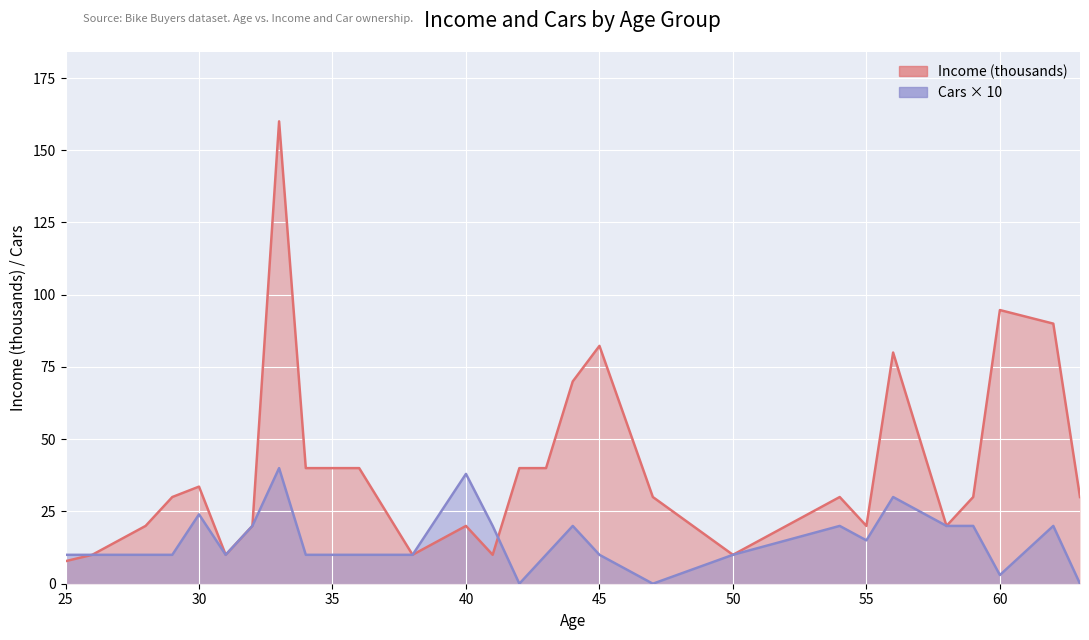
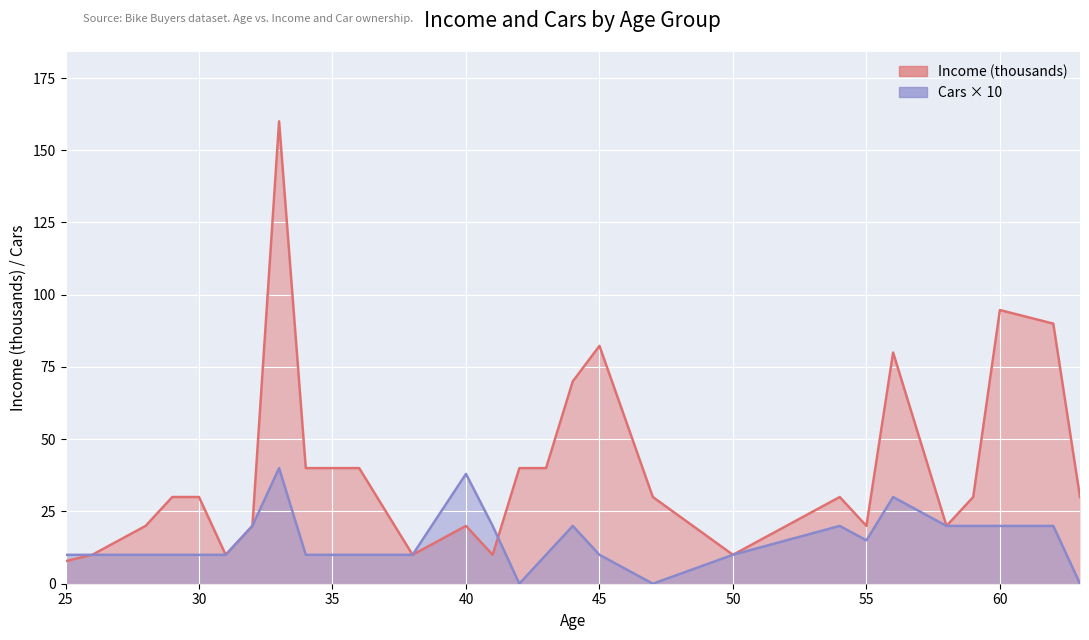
Income (thousands), 30: 34 -> 30
Cars × 10, 30: 24 -> 10
Cars × 10, 60: 3 -> 20
